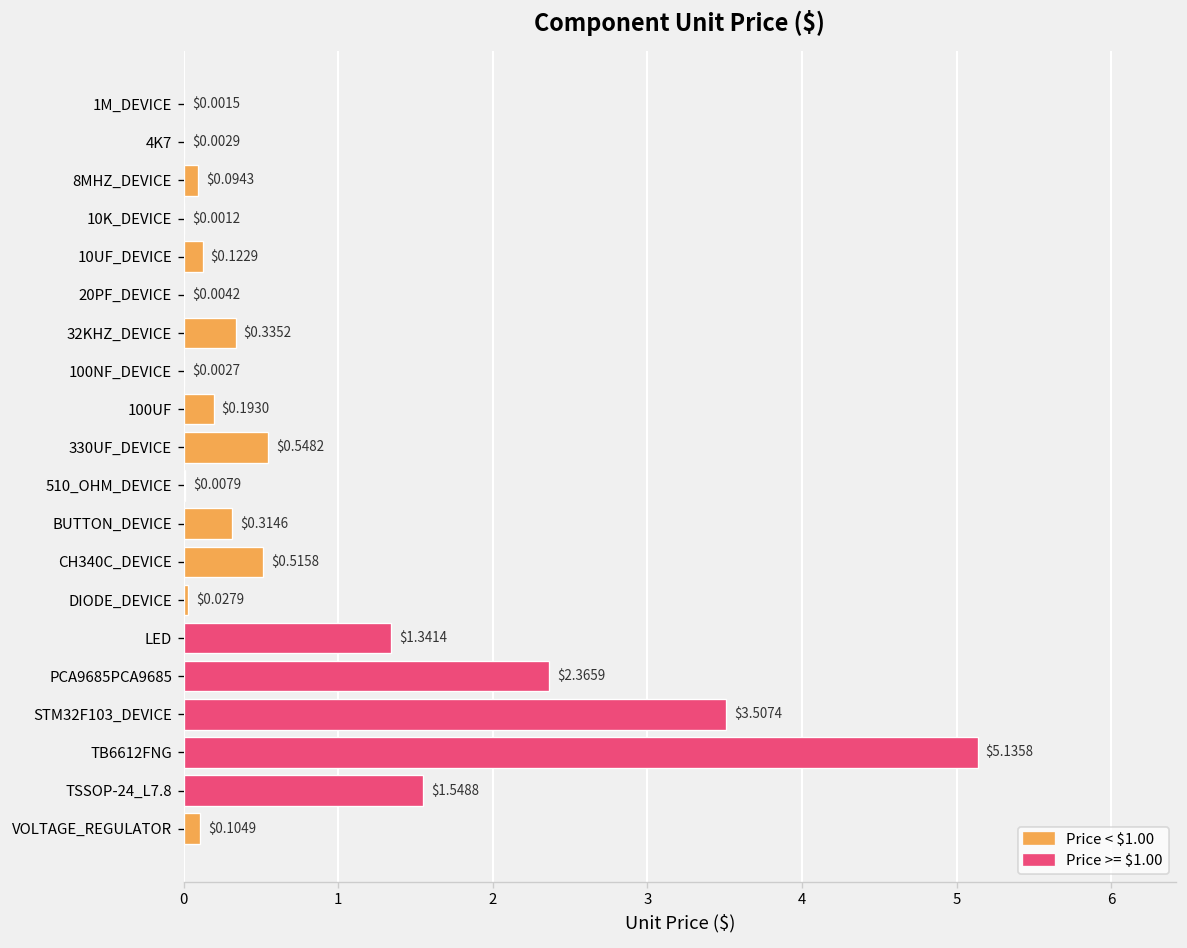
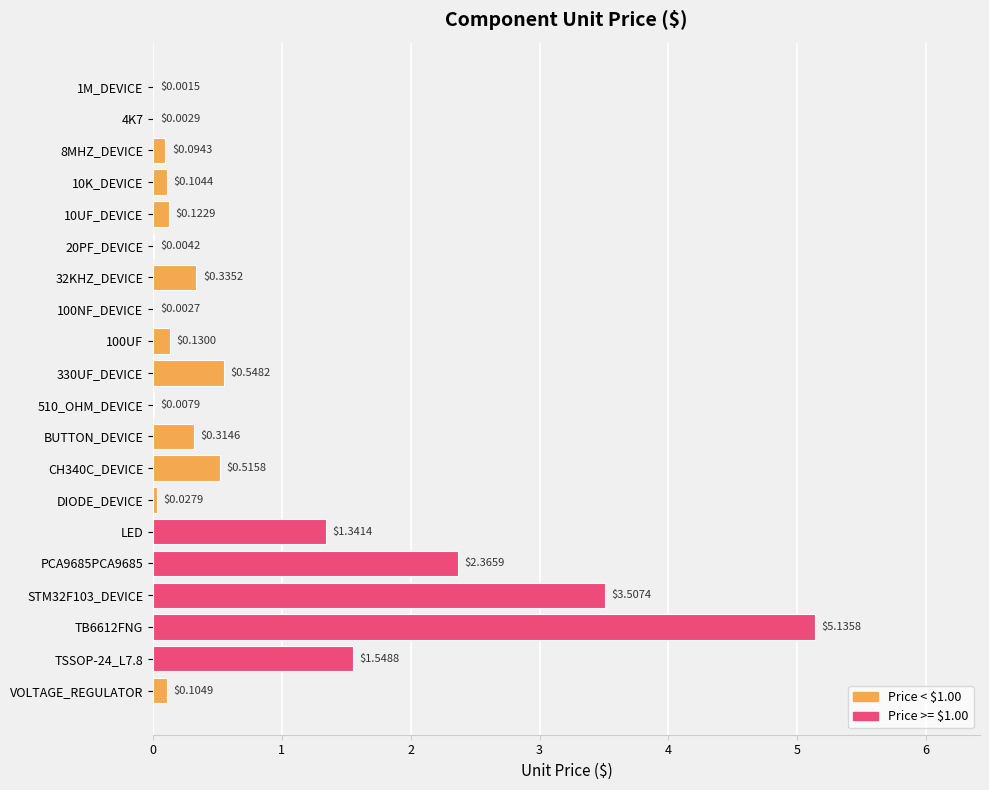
10K_DEVICE: $0.0012 -> $0.1044
100UF: $0.1930 -> $0.1300
